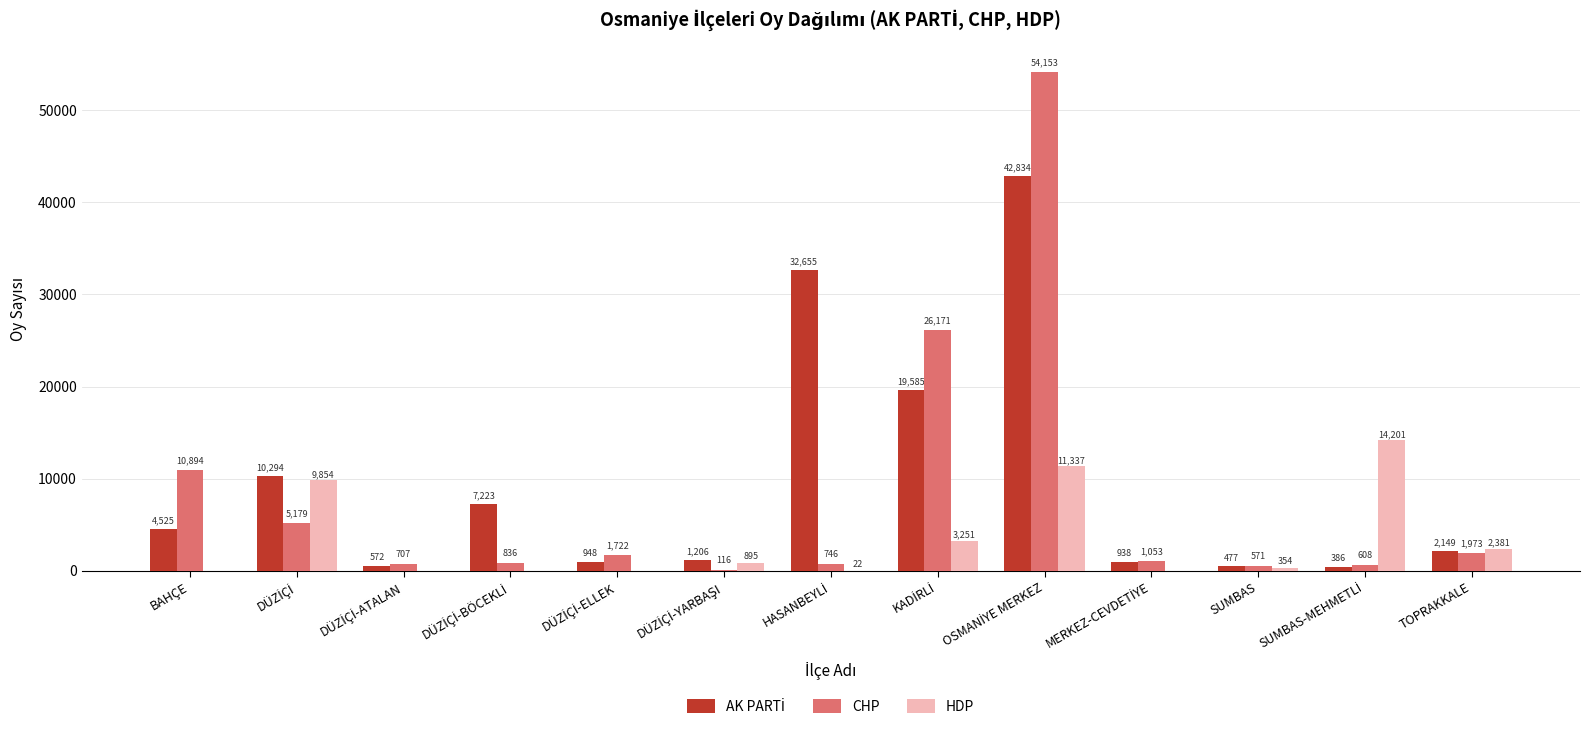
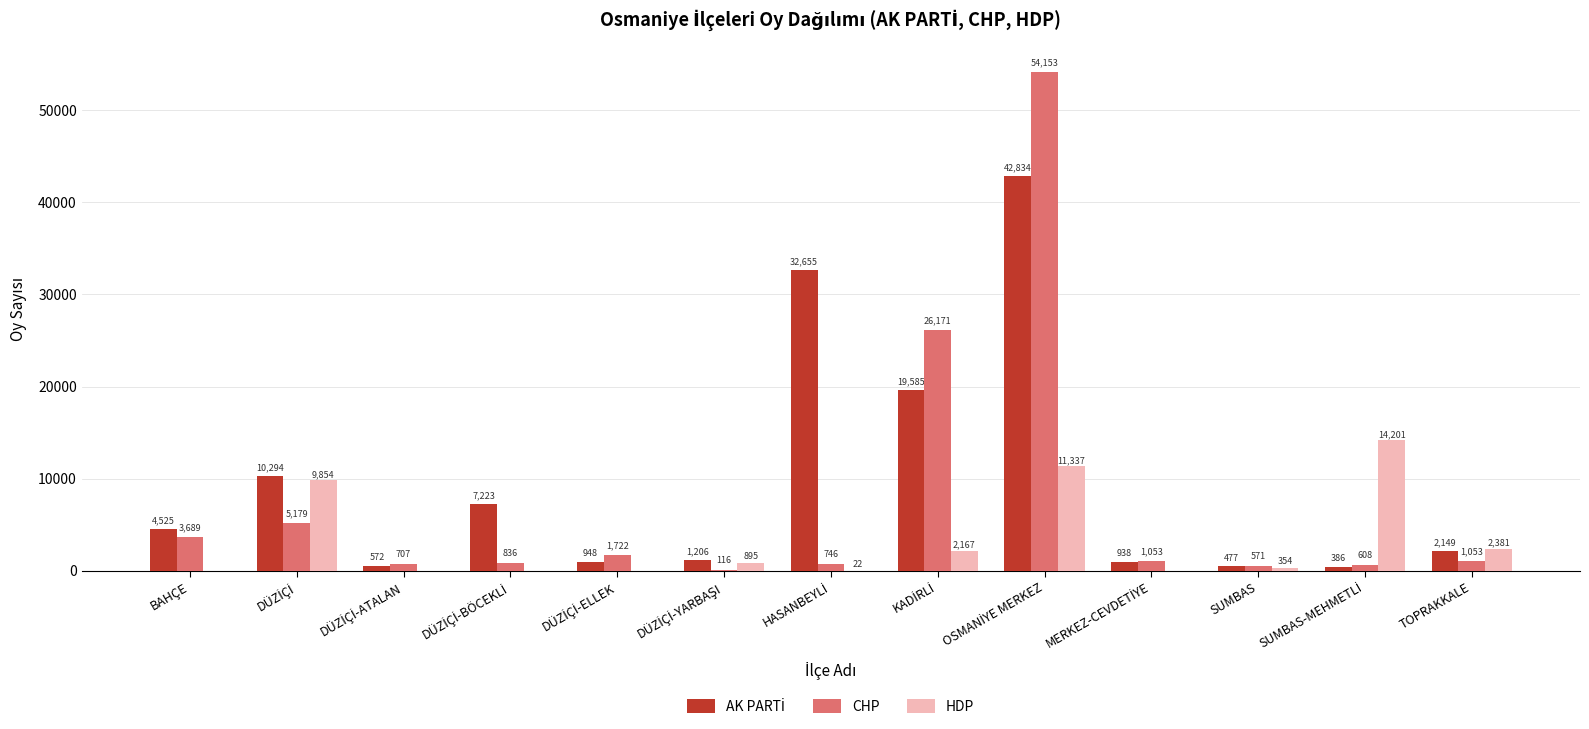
CHP, BAHÇE: 10,894 -> 3,689
HDP, KADİRLİ: 3,251 -> 2,167
CHP, TOPRAKKALE: 1,973 -> 1,053
